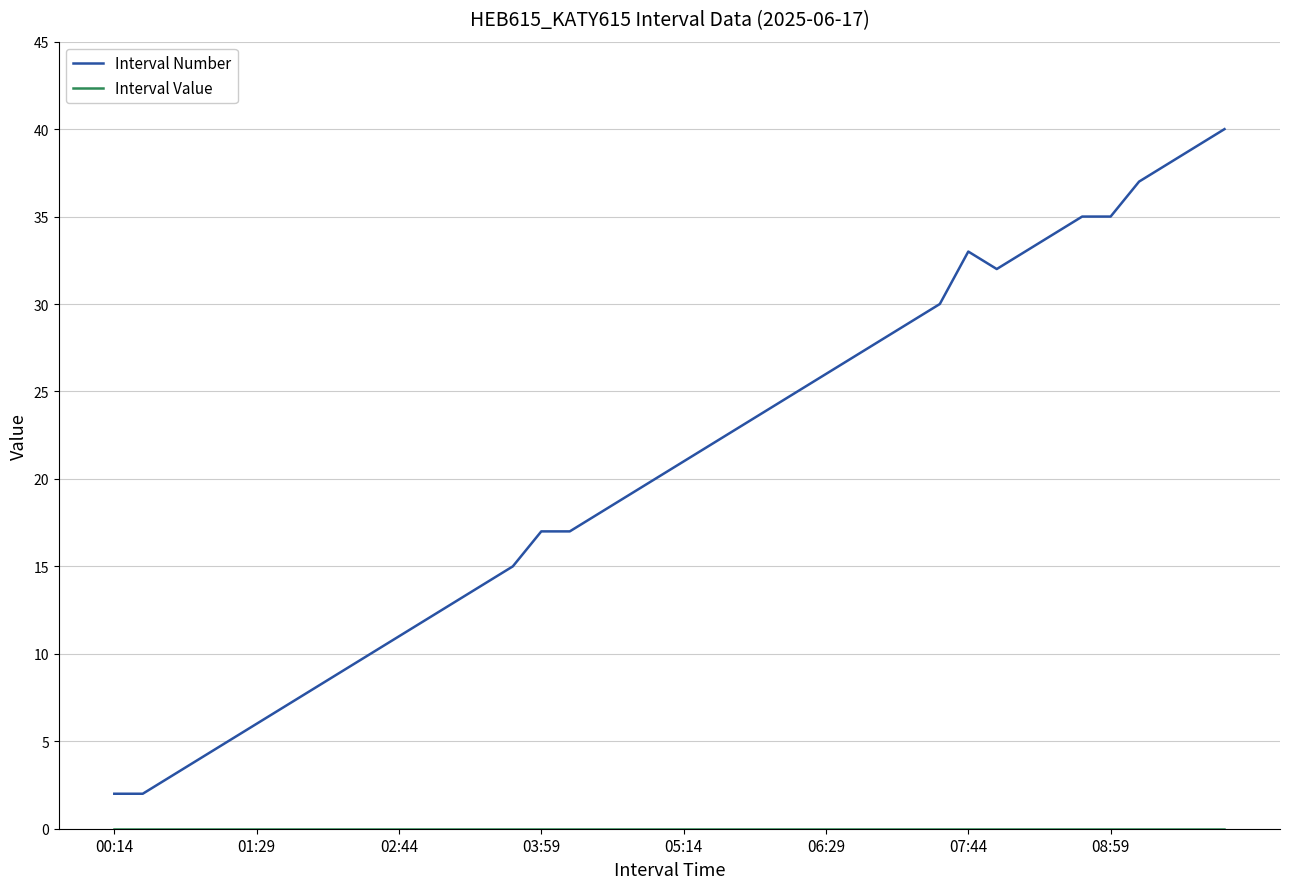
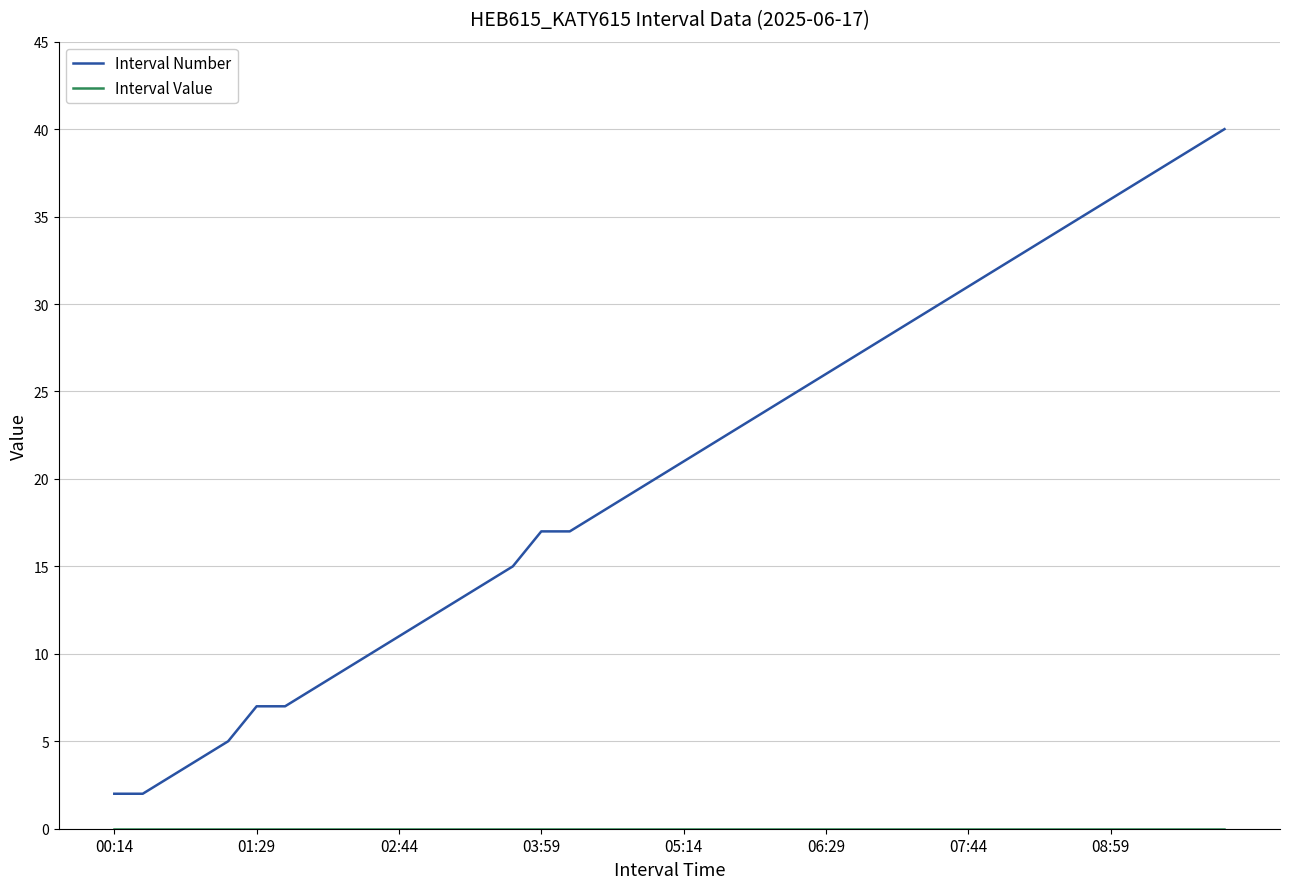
Interval Number, 01:29: 6 -> 7
Interval Number, 07:44: 33 -> 31
Interval Number, 08:59: 35 -> 36
